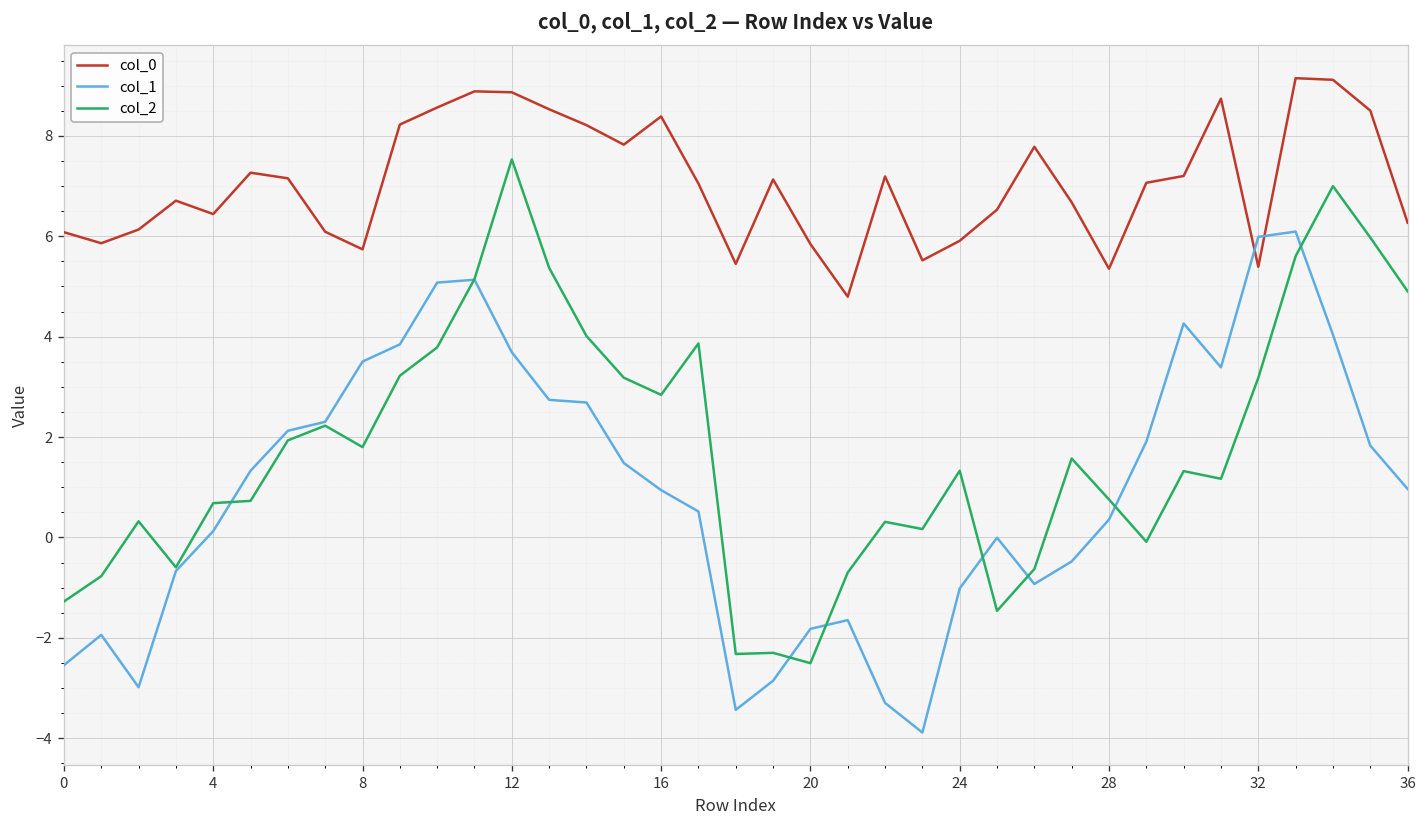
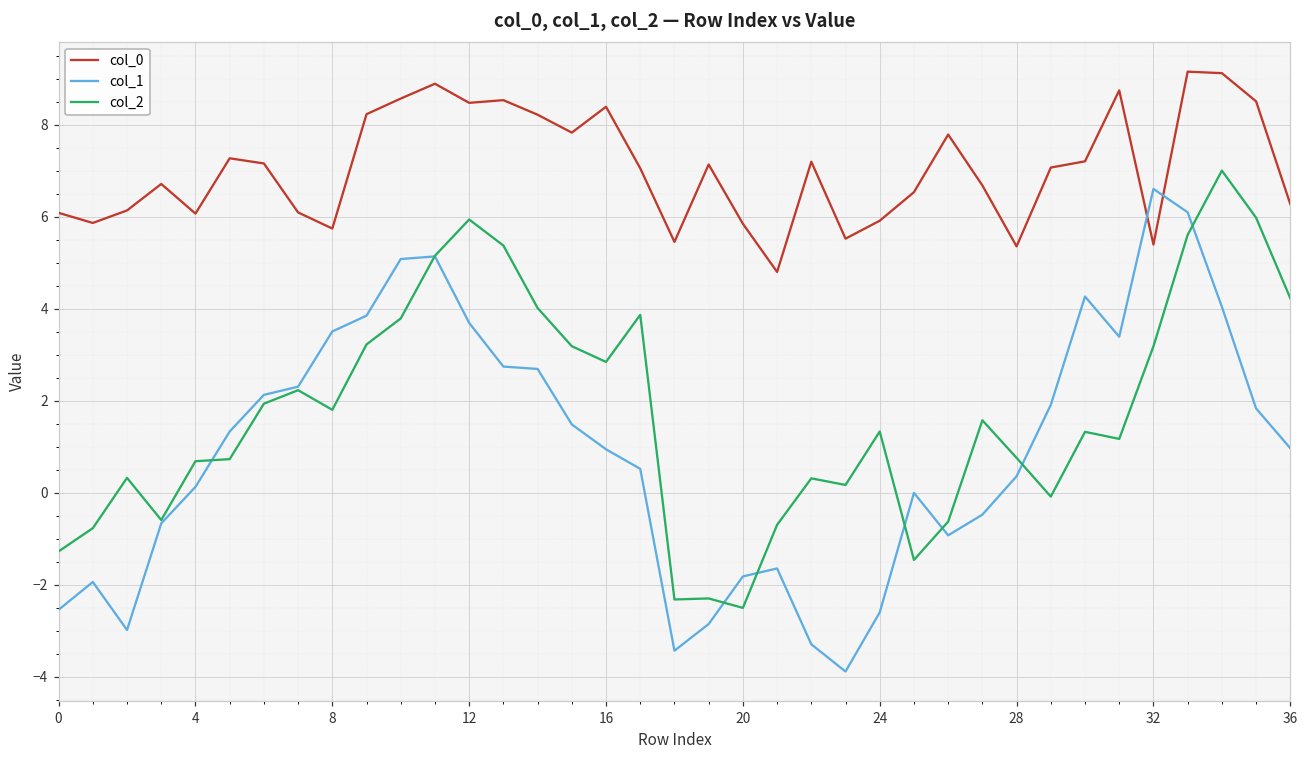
col_0, 4: 6.4 -> 6.1
col_0, 12: 8.9 -> 8.5
col_2, 12: 7.5 -> 5.9
col_1, 24: -1.0 -> -2.6
col_1, 32: 6.0 -> 6.6
col_2, 36: 4.9 -> 4.2
